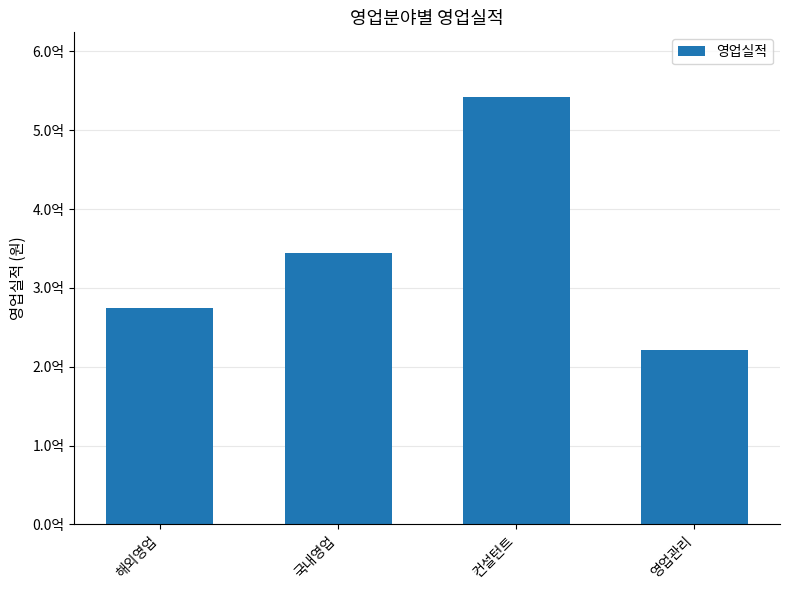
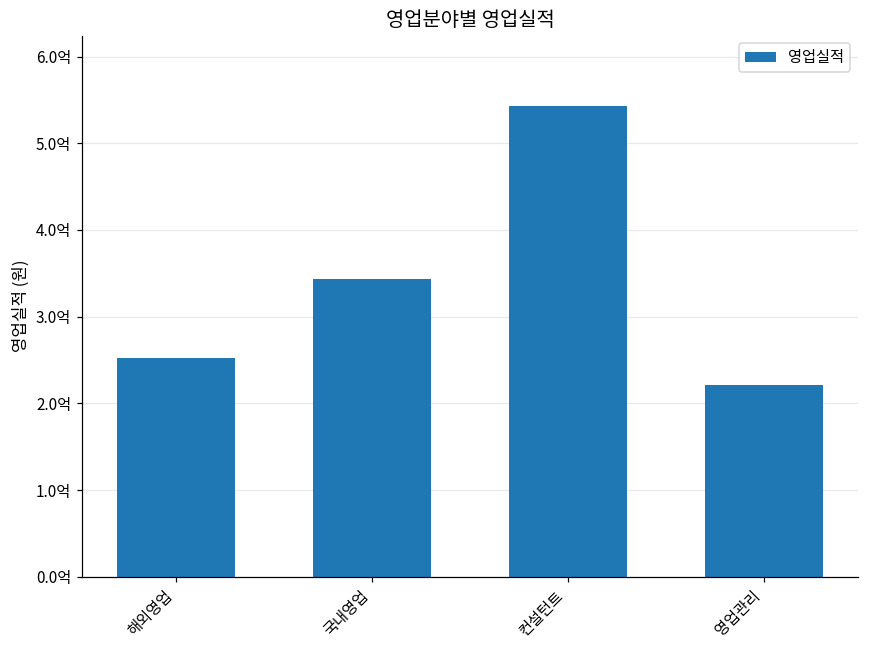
해외영업: 2.7억 -> 2.5억
